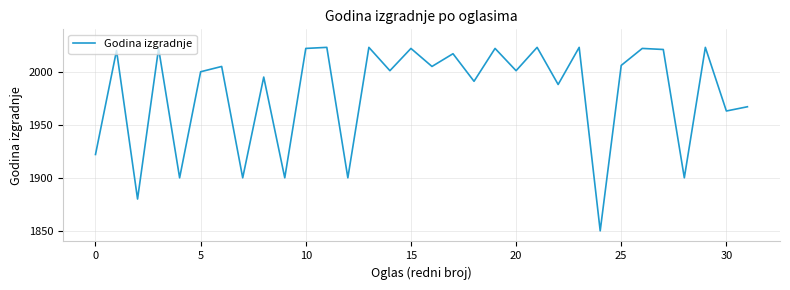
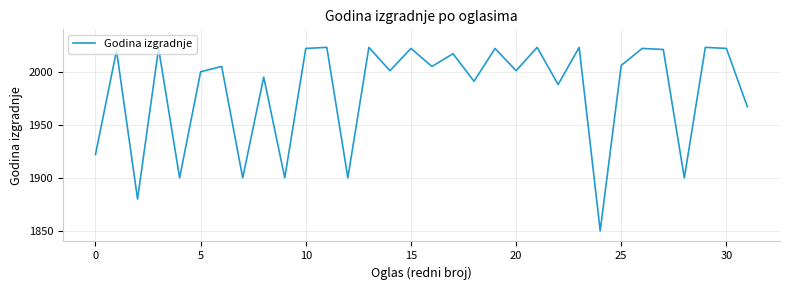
30: 1963 -> 2022
